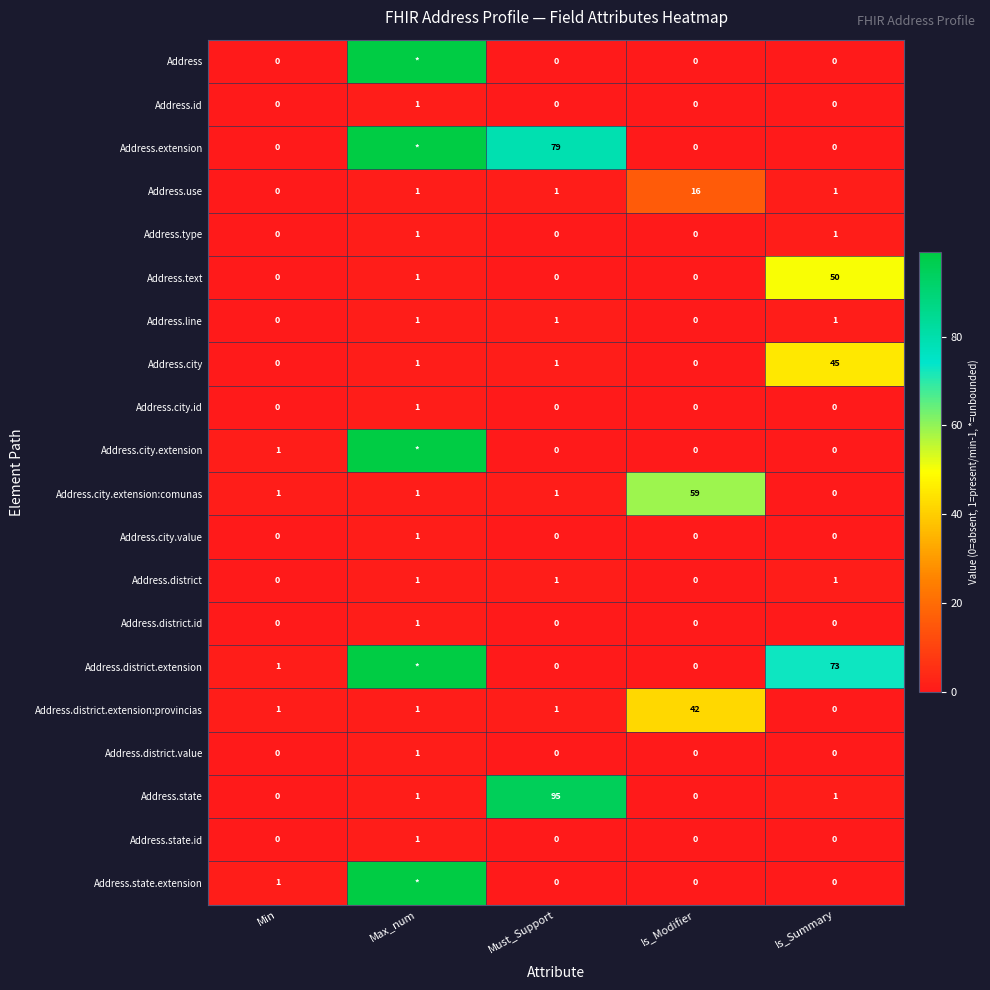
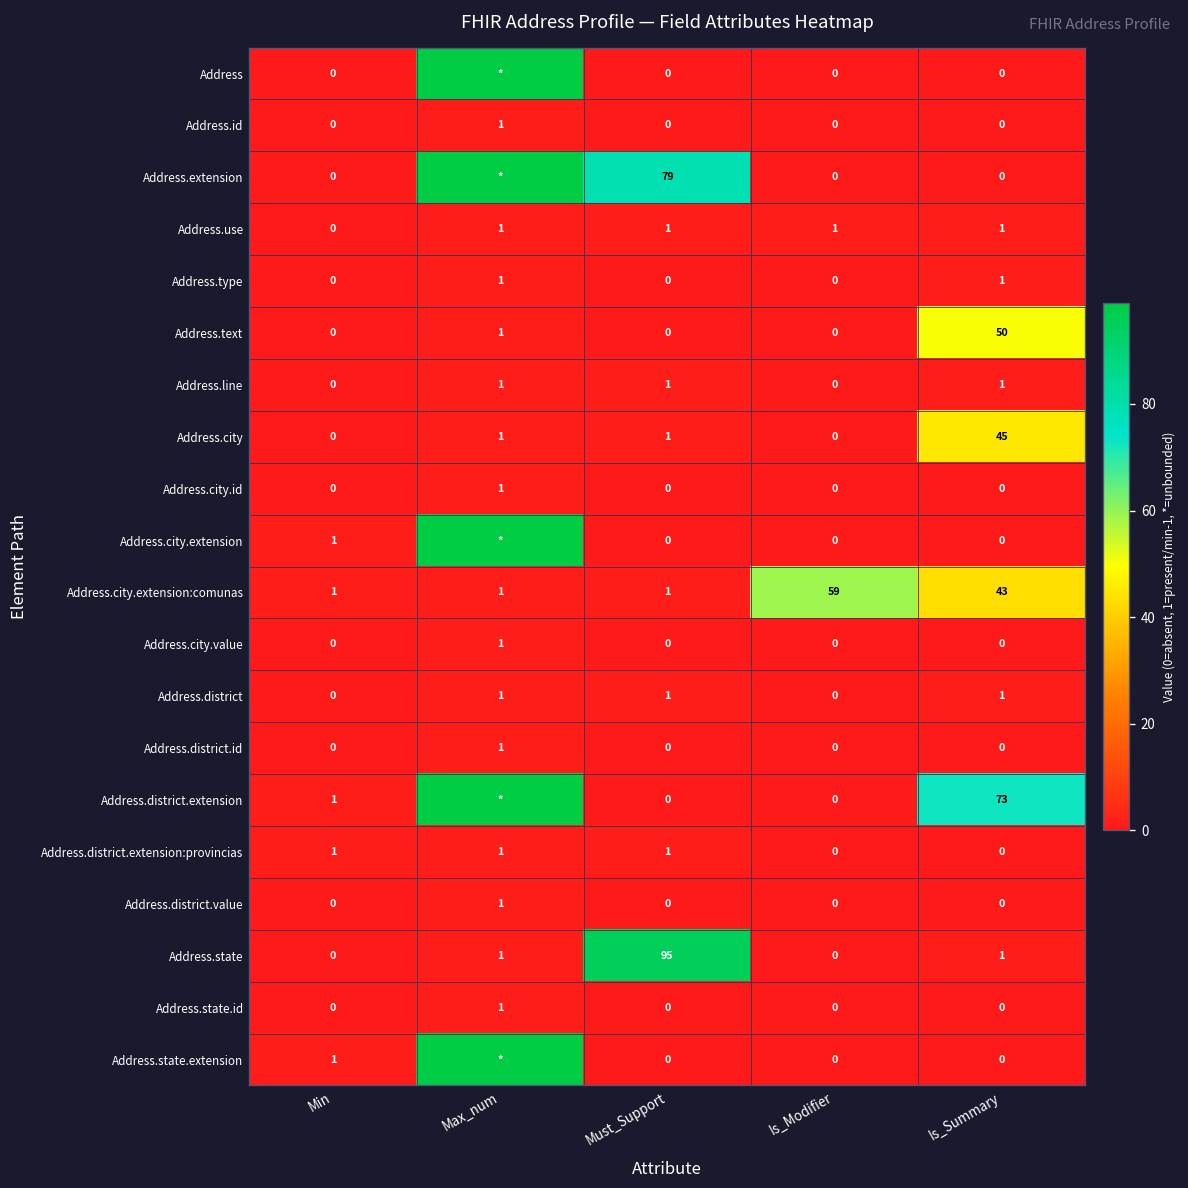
Address.use, Is_Modifier: 16 -> 1
Address.city.extension:comunas, Is_Summary: 0 -> 43
Address.district.extension:provincias, Is_Modifier: 42 -> 0
